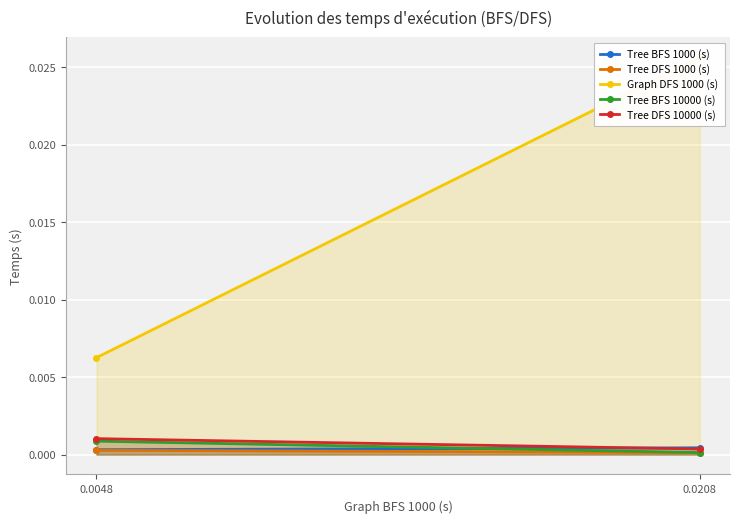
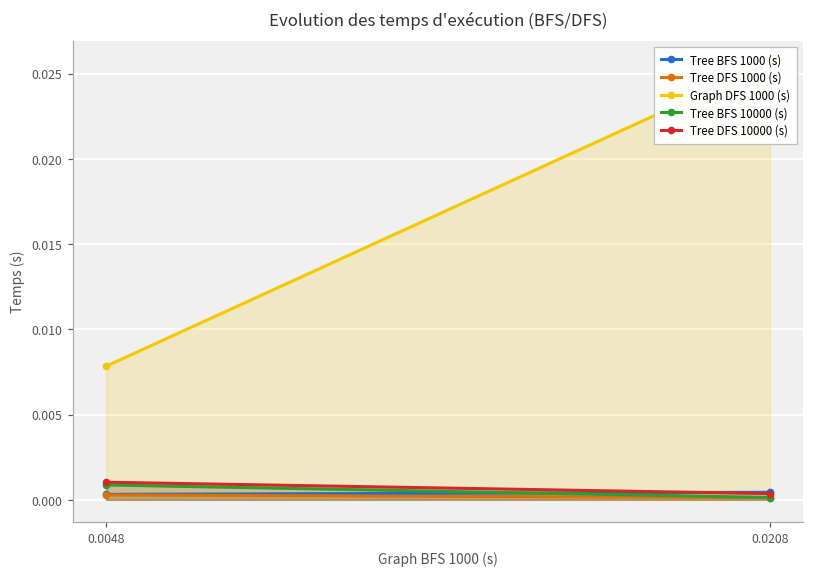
Graph DFS 1000 (s), 0.0048: 0.0063 -> 0.0078
